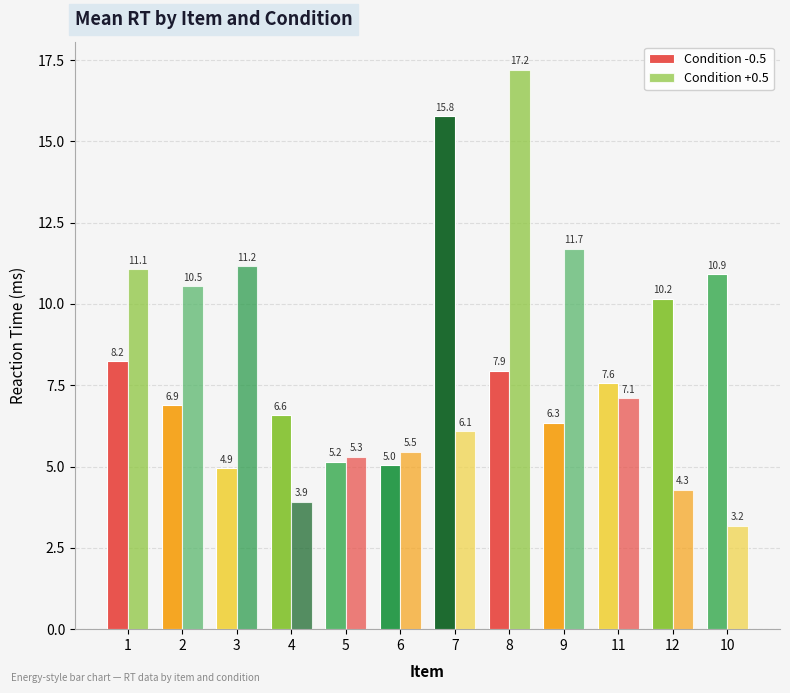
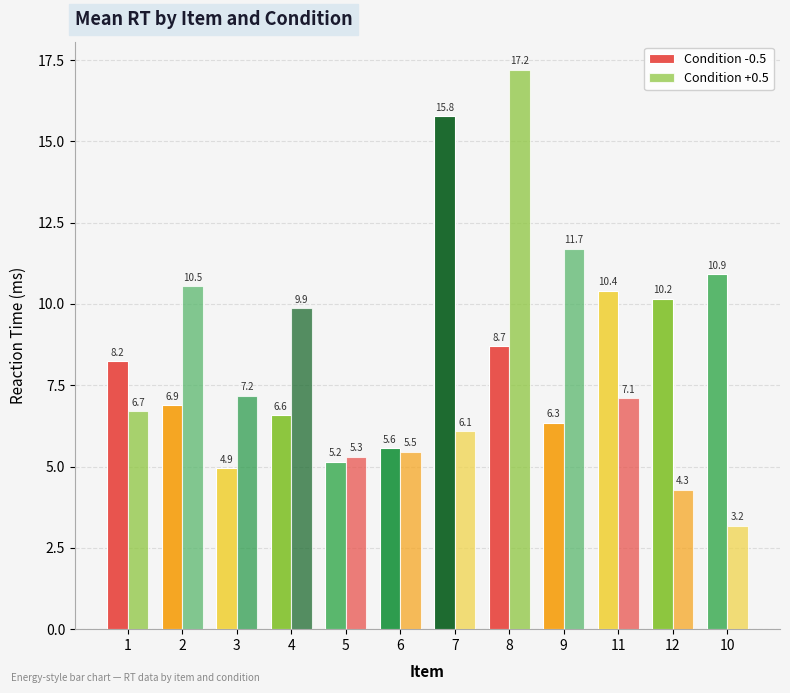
Condition +0.5, 1: 11.1 -> 6.7
Condition +0.5, 3: 11.2 -> 7.2
Condition +0.5, 4: 3.9 -> 9.9
Condition -0.5, 6: 5.0 -> 5.6
Condition -0.5, 8: 7.9 -> 8.7
Condition -0.5, 11: 7.6 -> 10.4
